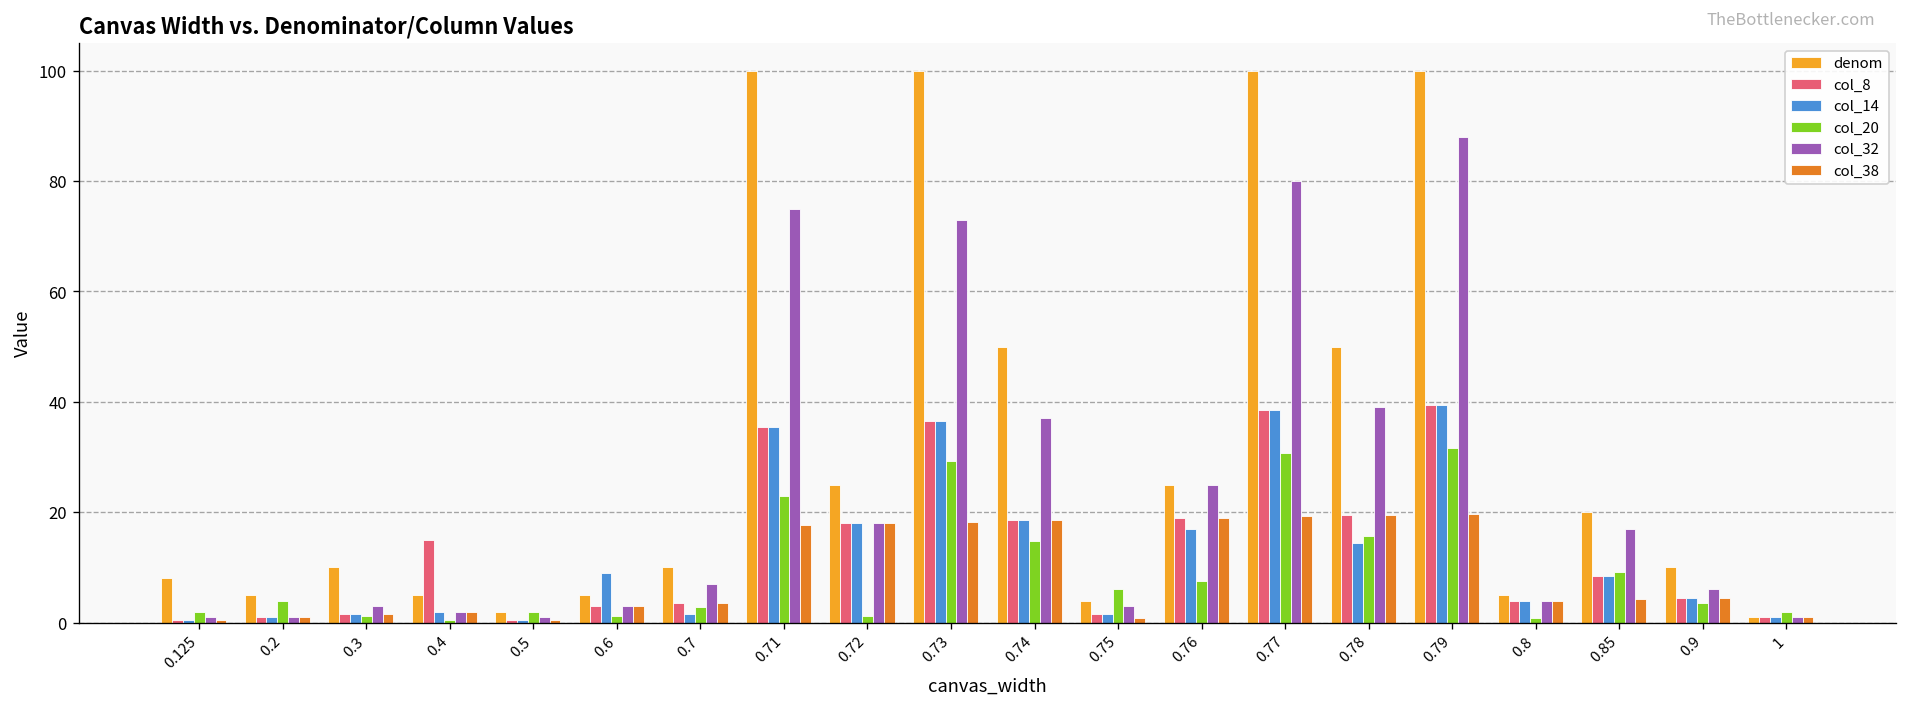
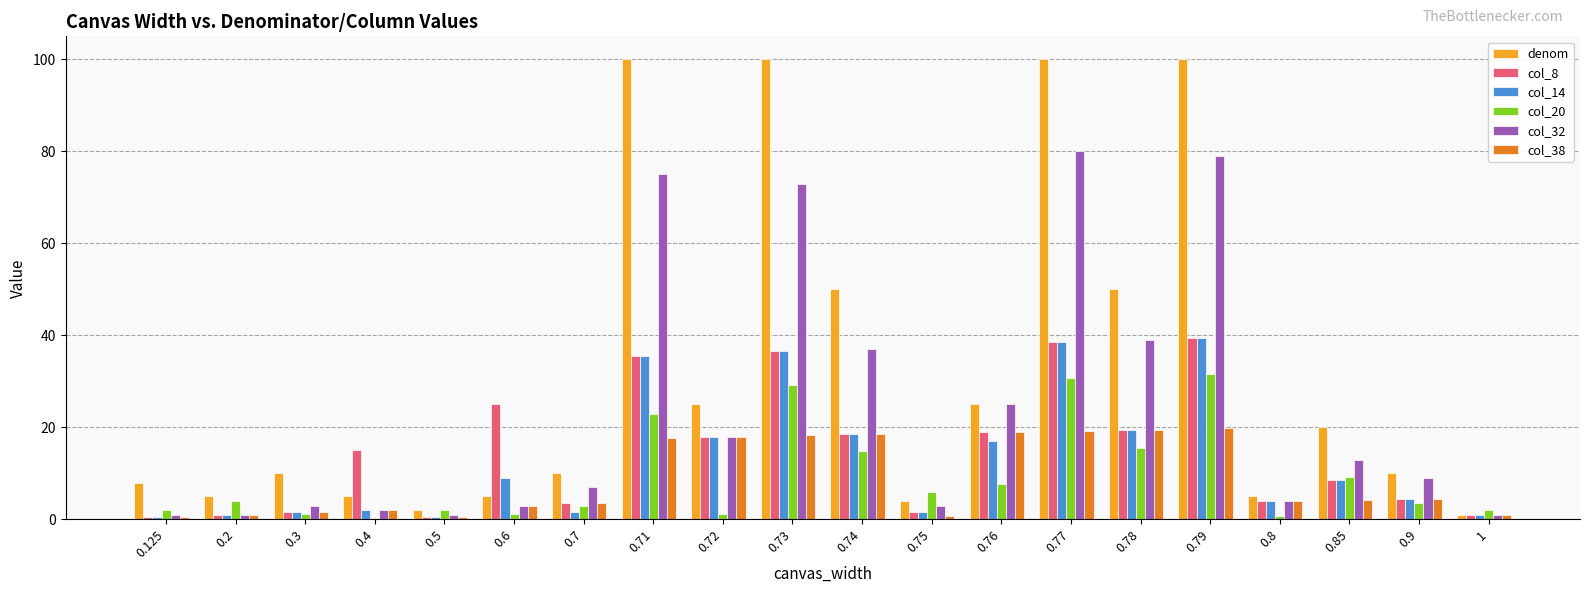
col_8, 0.6: 3 -> 25
col_14, 0.78: 15 -> 20
col_32, 0.79: 88 -> 79
col_32, 0.85: 17 -> 13
col_32, 0.9: 6 -> 9
